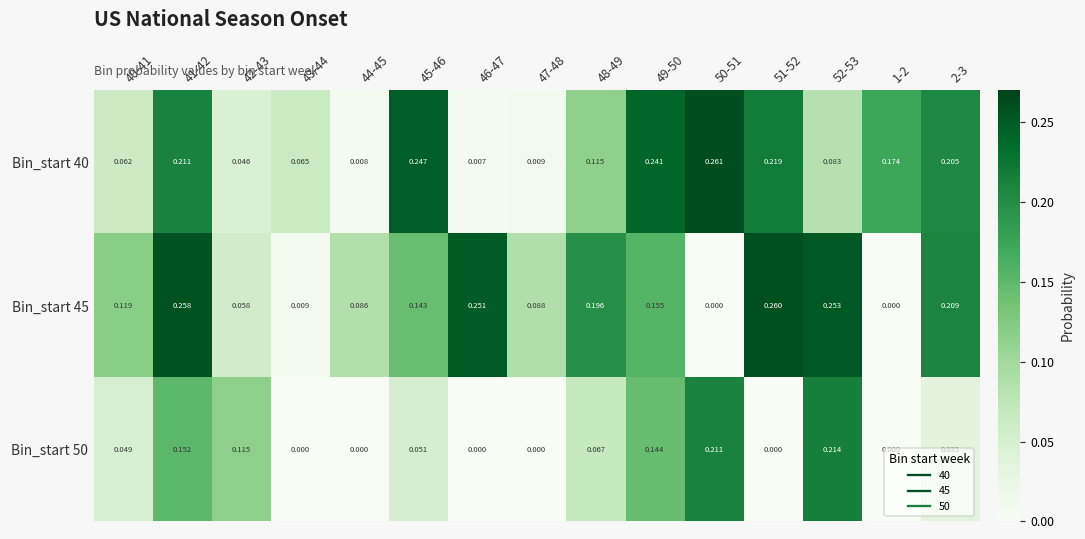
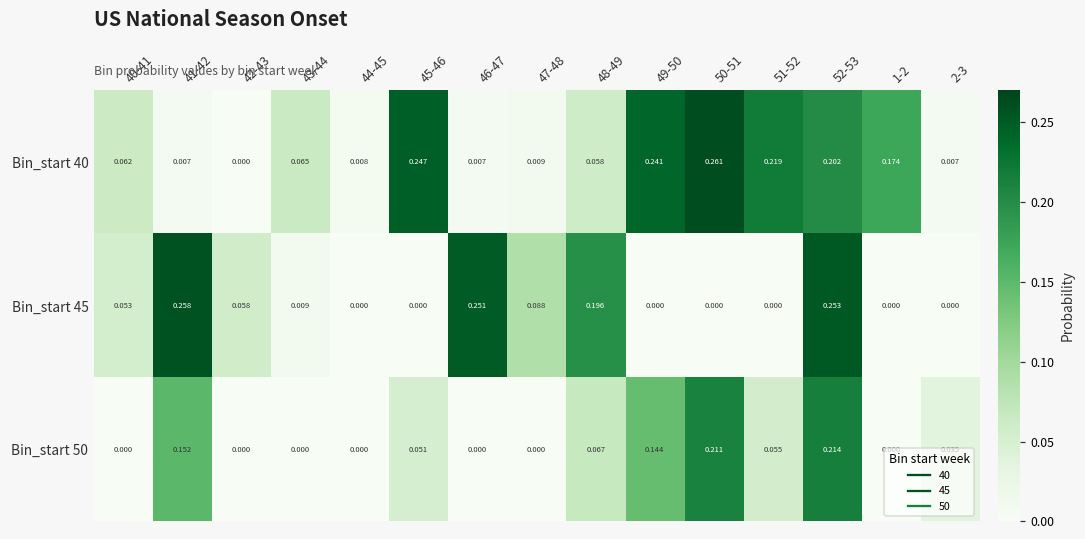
Bin_start 40, 41-42: 0.211 -> 0.007
Bin_start 40, 42-43: 0.046 -> 0.000
Bin_start 40, 48-49: 0.115 -> 0.058
Bin_start 40, 52-53: 0.083 -> 0.202
Bin_start 40, 2-3: 0.205 -> 0.007
Bin_start 45, 40-41: 0.119 -> 0.053
Bin_start 45, 44-45: 0.086 -> 0.000
Bin_start 45, 45-46: 0.143 -> 0.000
Bin_start 45, 49-50: 0.155 -> 0.000
Bin_start 45, 51-52: 0.260 -> 0.000
Bin_start 45, 2-3: 0.209 -> 0.000
Bin_start 50, 40-41: 0.049 -> 0.000
Bin_start 50, 42-43: 0.115 -> 0.000
Bin_start 50, 51-52: 0.000 -> 0.055
